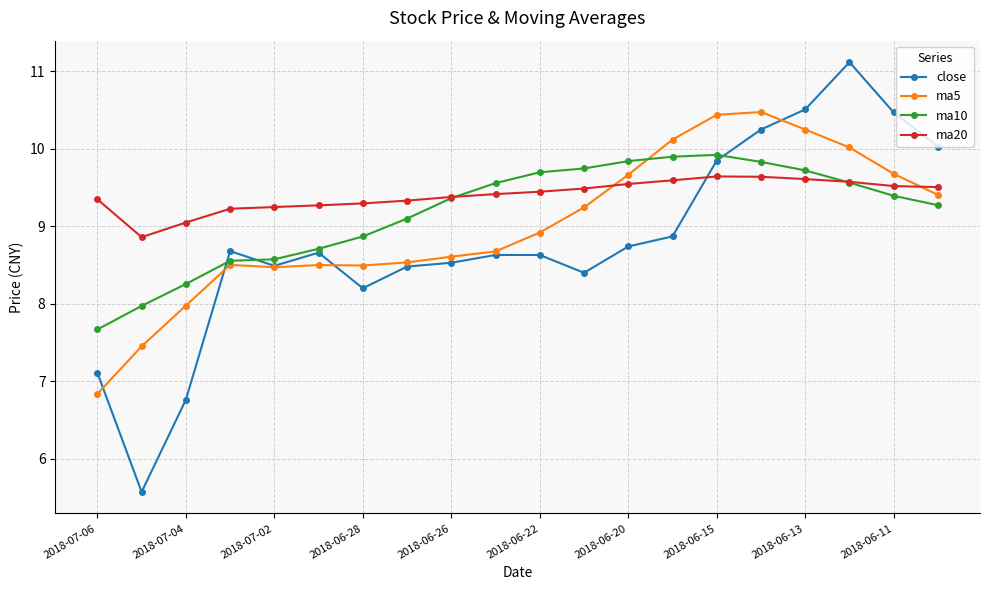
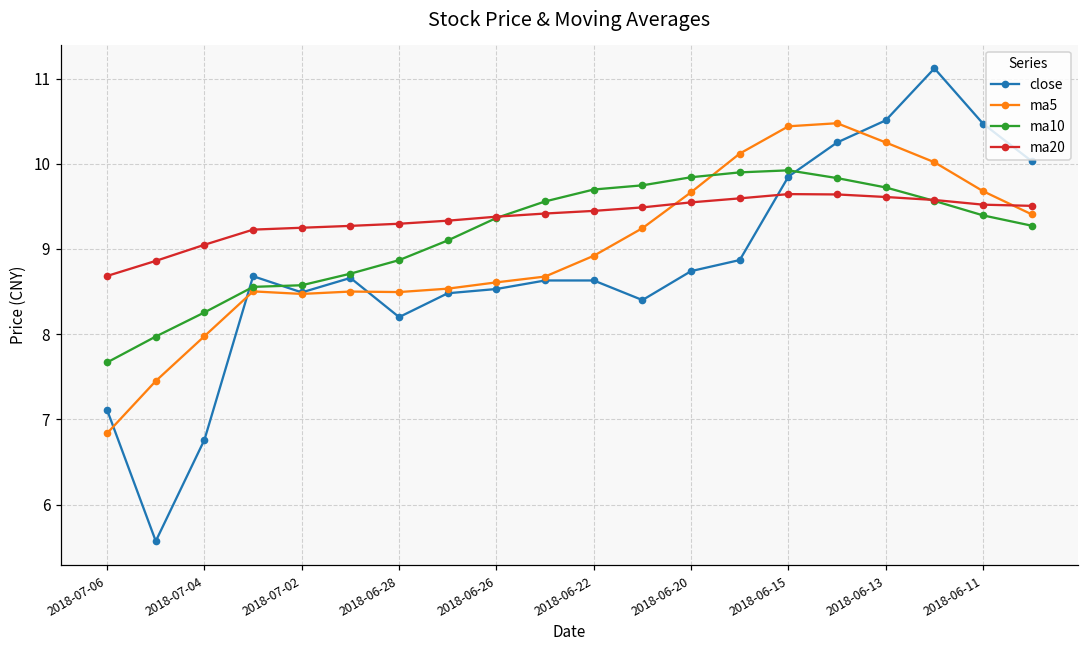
ma20, 2018-07-06: 9.3 -> 8.7
